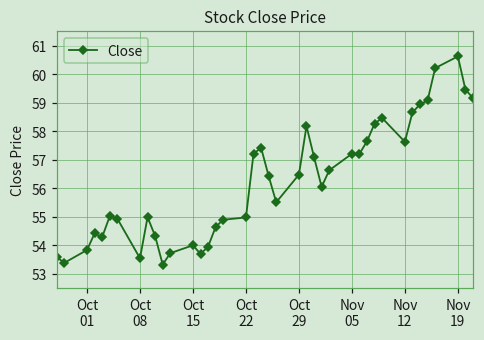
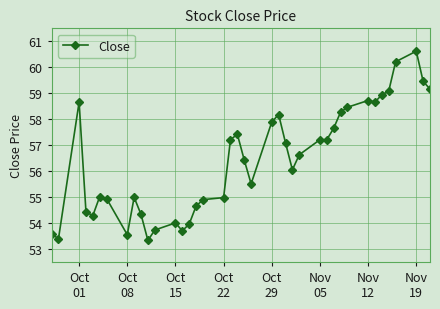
Oct 01: 53.8 -> 58.7
Oct 29: 56.5 -> 57.9
Nov 12: 57.6 -> 58.7
